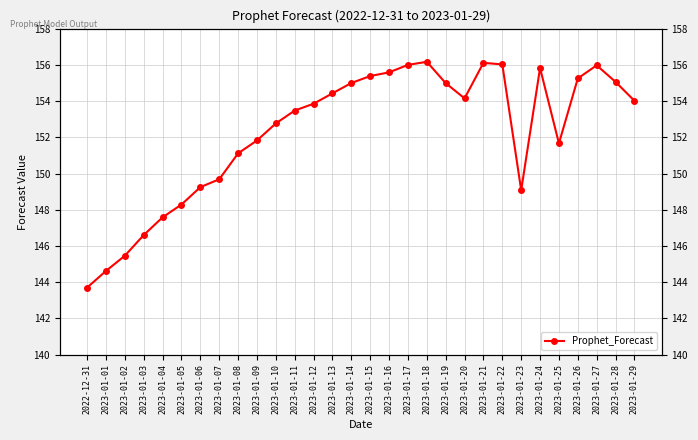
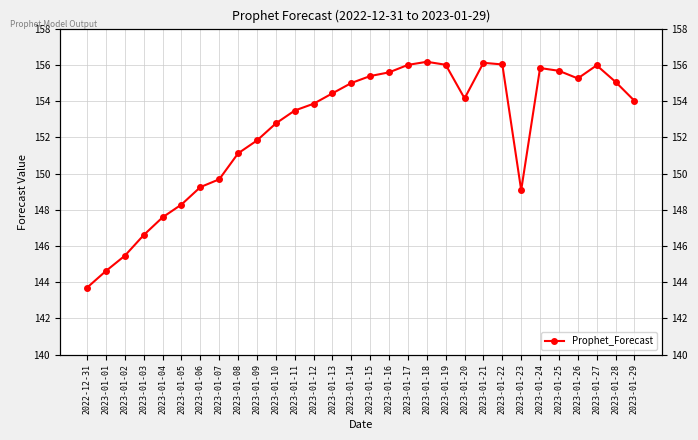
2023-01-19: 155.0 -> 156.0
2023-01-25: 151.7 -> 155.7
